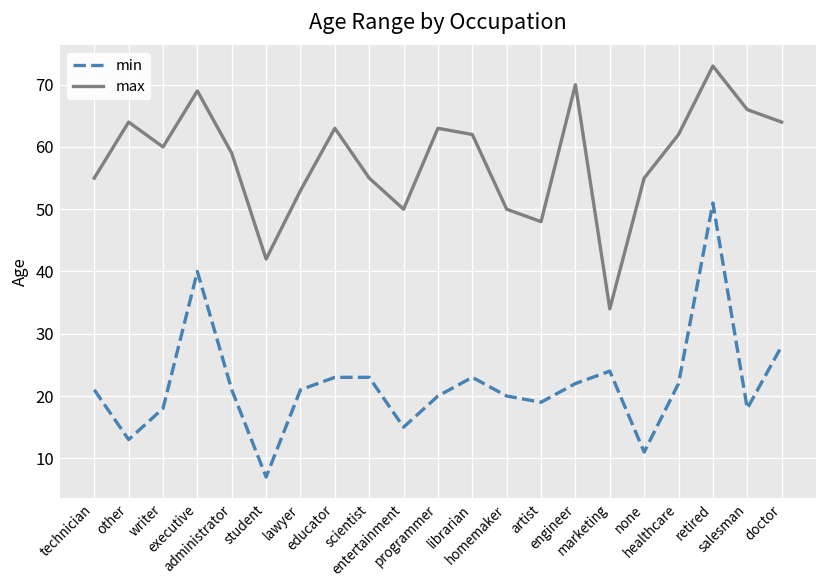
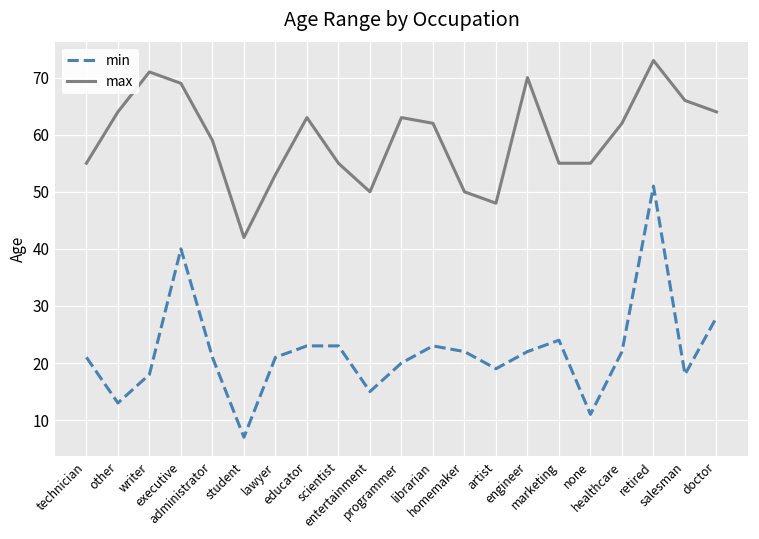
max, writer: 60 -> 71
min, homemaker: 20 -> 22
max, marketing: 34 -> 55
